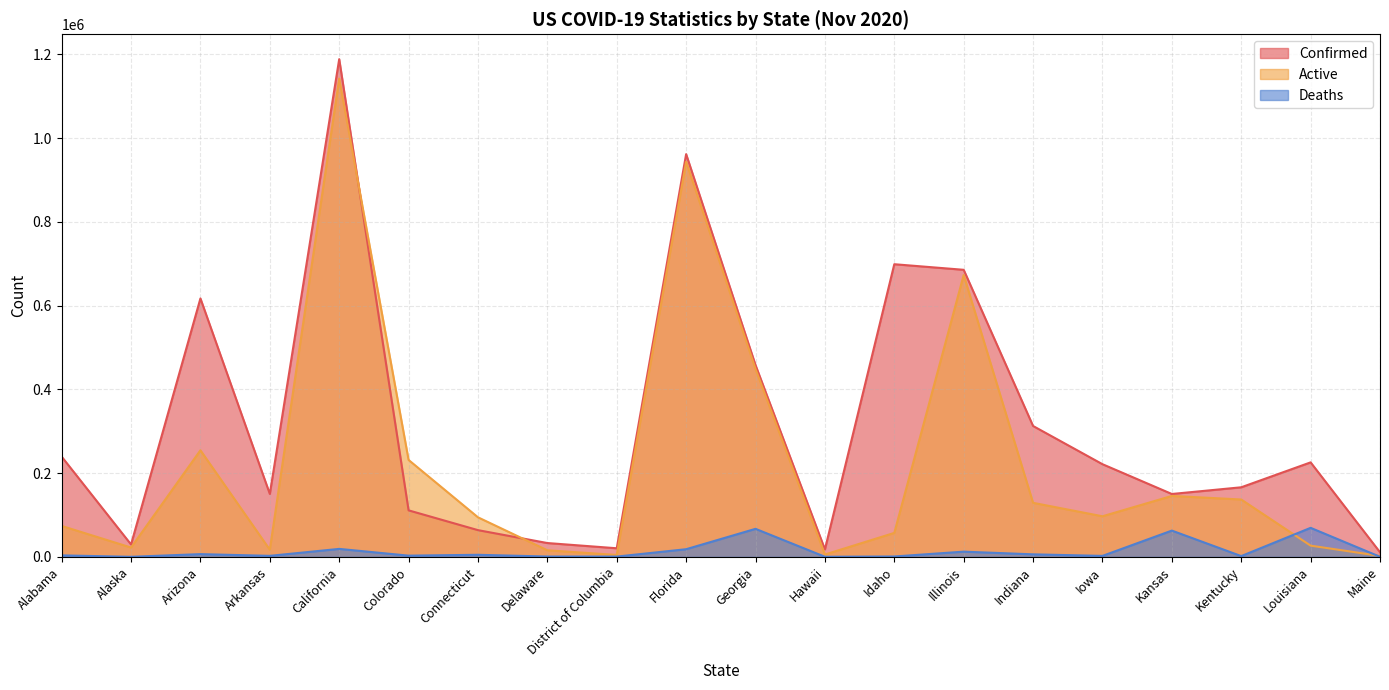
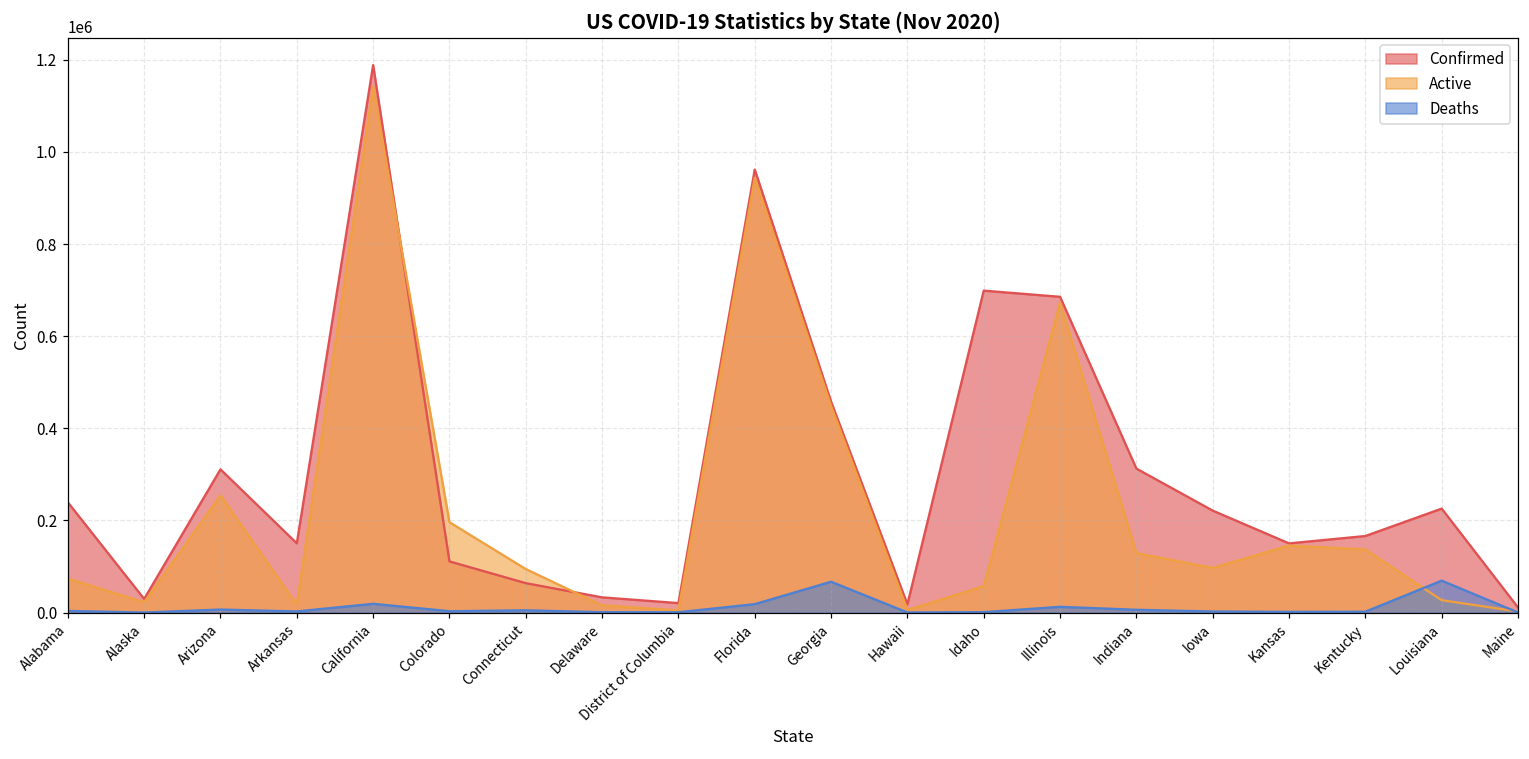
Confirmed, Arizona: 620000 -> 310000
Active, Colorado: 230000 -> 200000
Deaths, Kansas: 60000 -> 0
